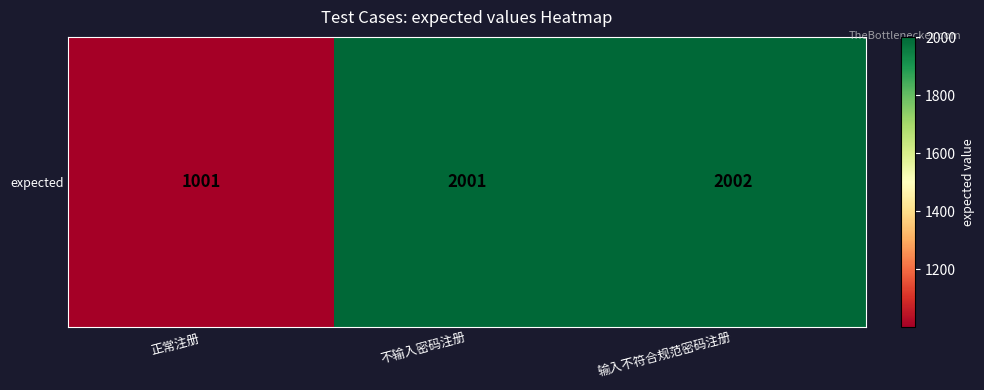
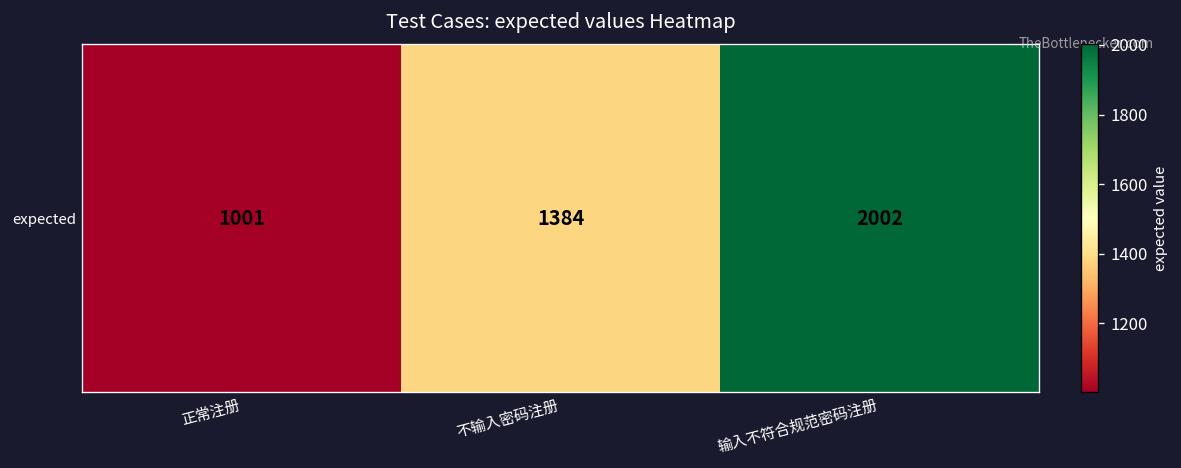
expected, 不输入密码注册: 2001 -> 1384
